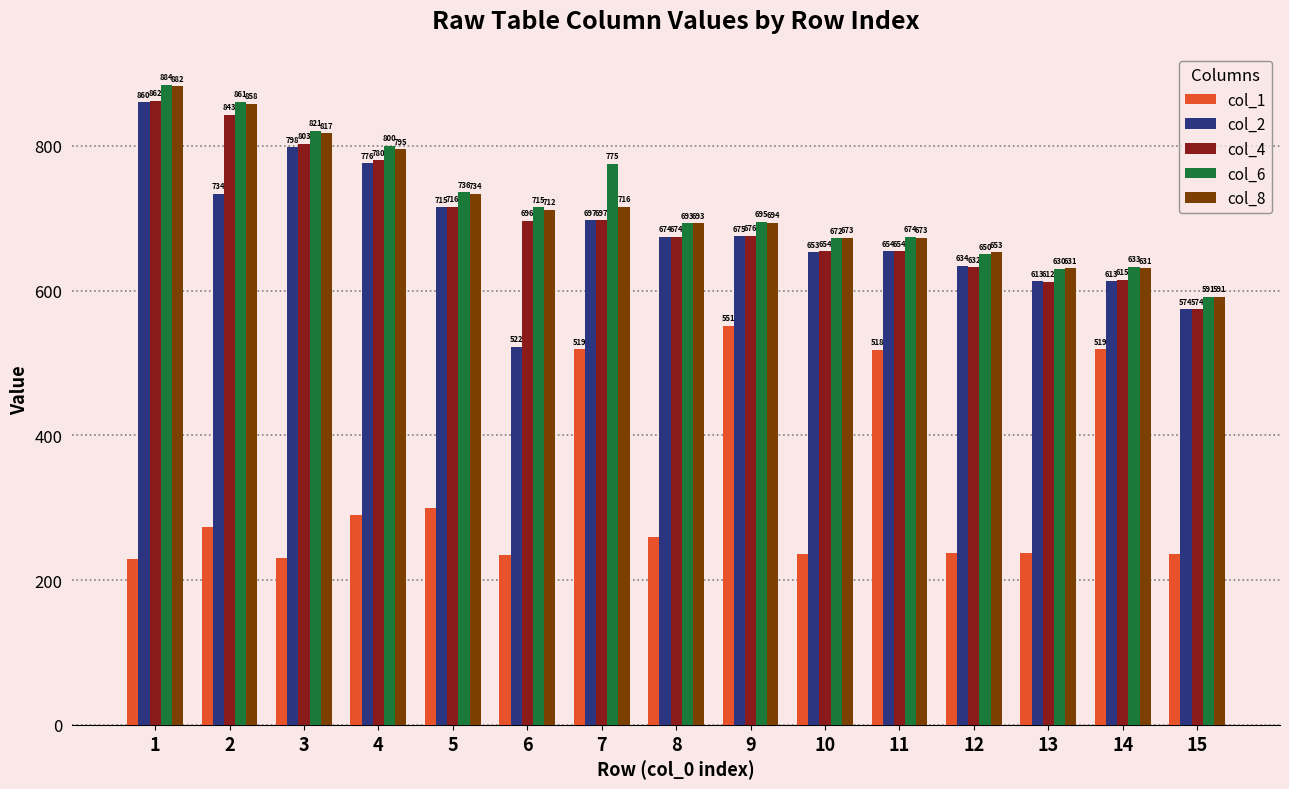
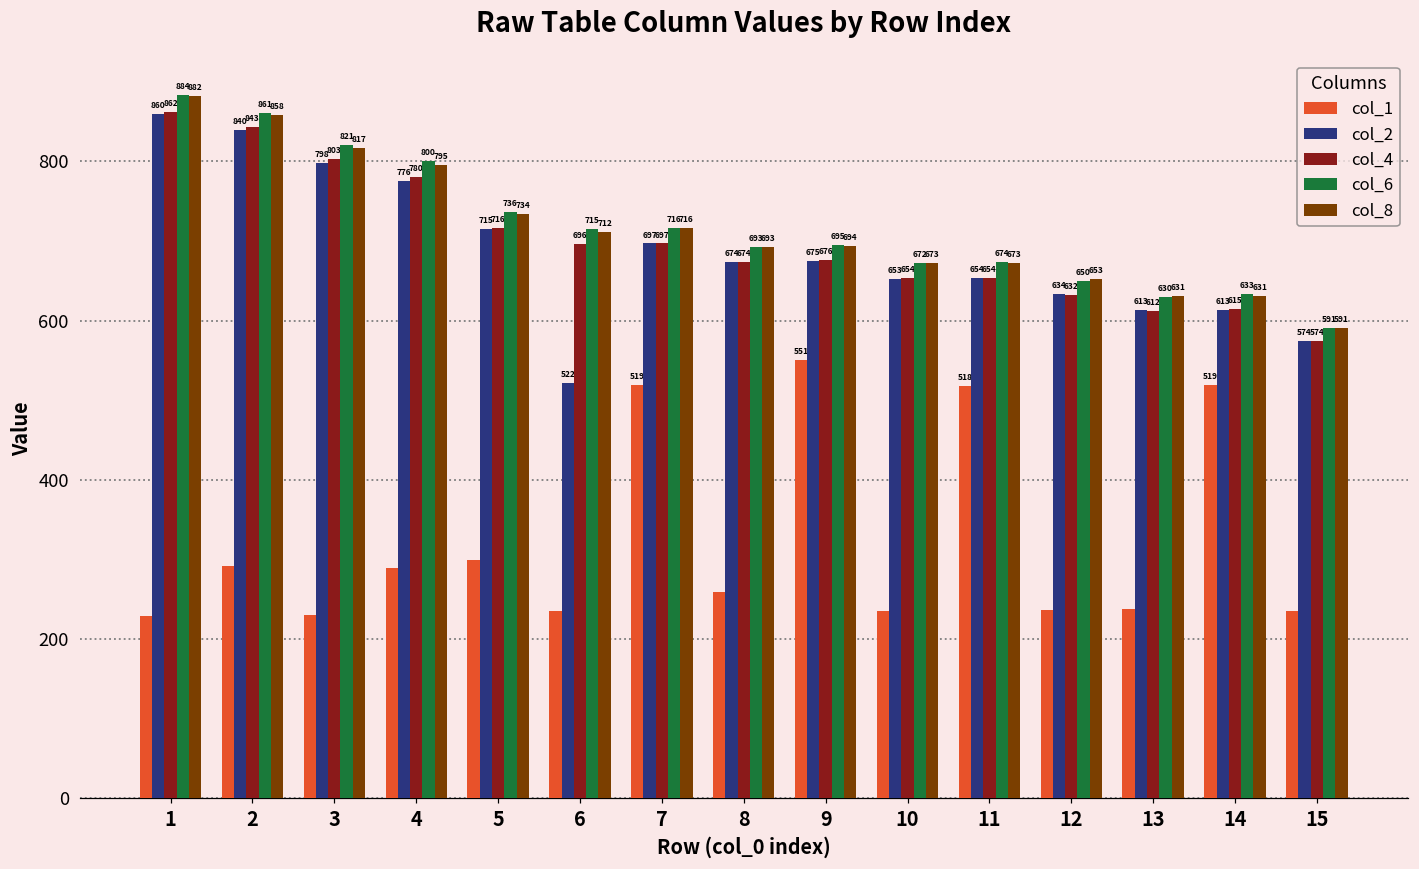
col_1, 2: 270 -> 290
col_2, 2: 734 -> 840
col_6, 7: 775 -> 716
